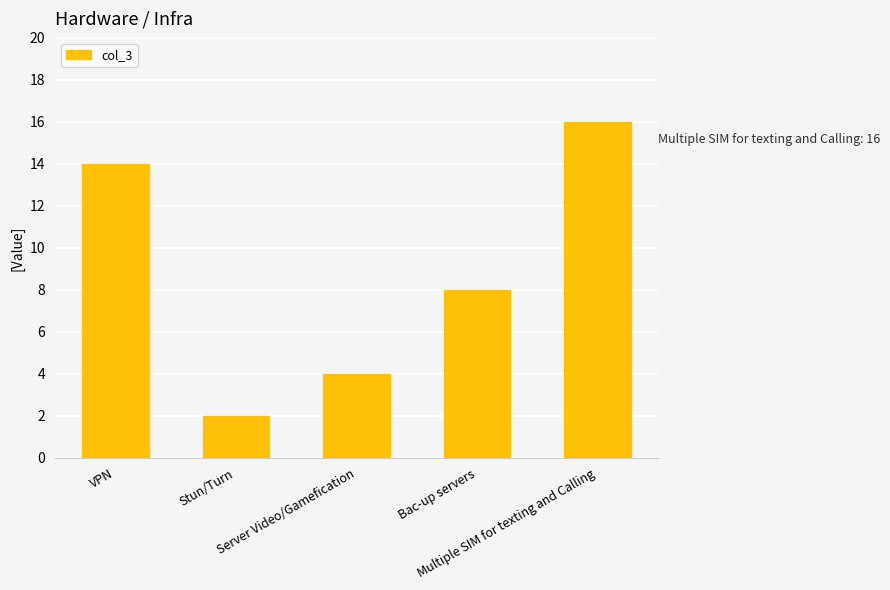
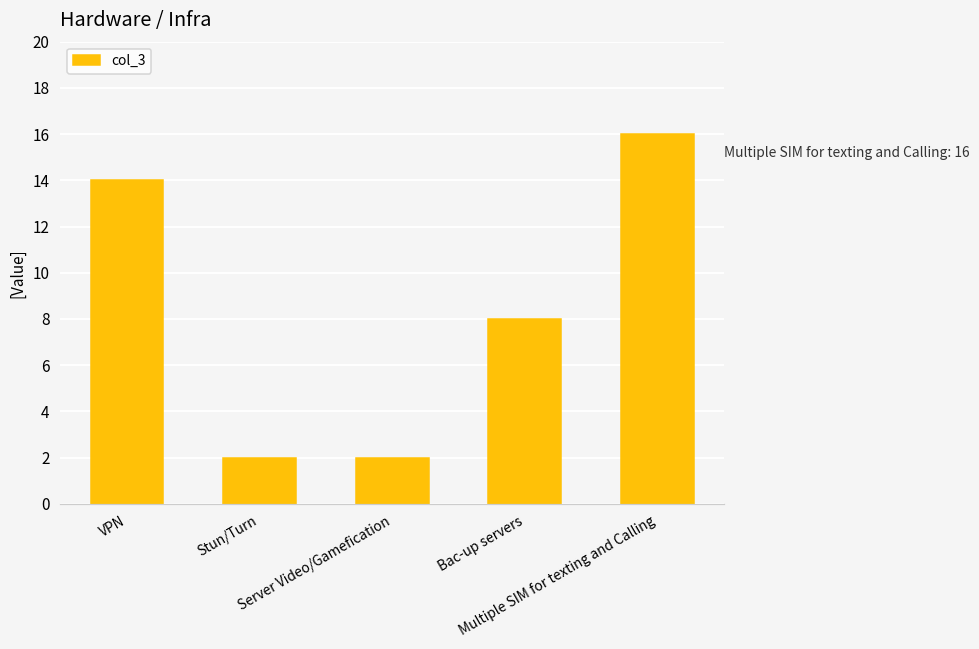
Server Video/Gamefication: 4 -> 2
